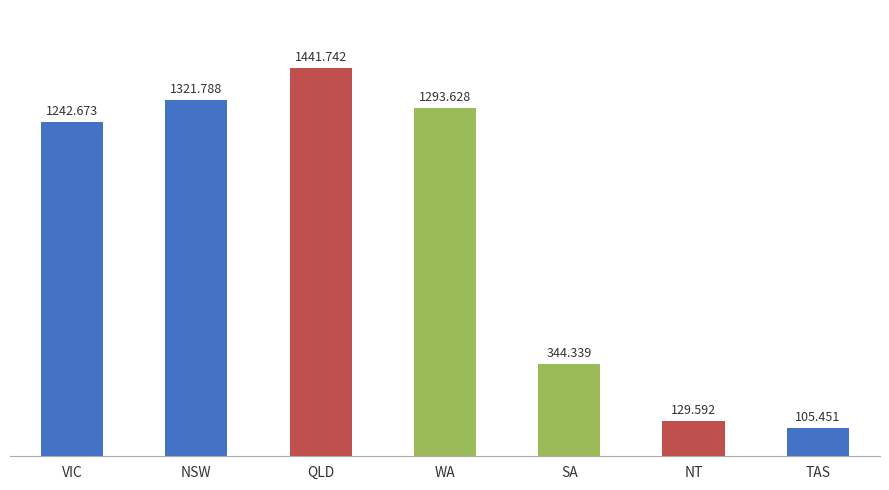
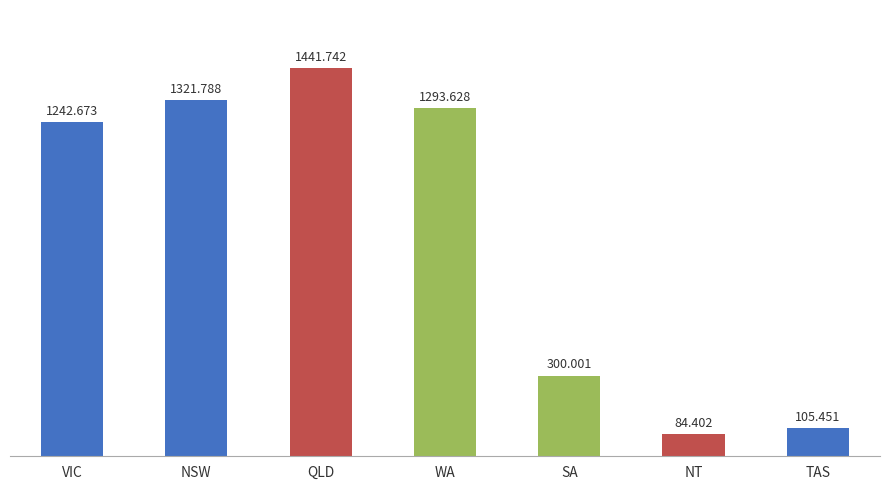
SA: 344.339 -> 300.001
NT: 129.592 -> 84.402
